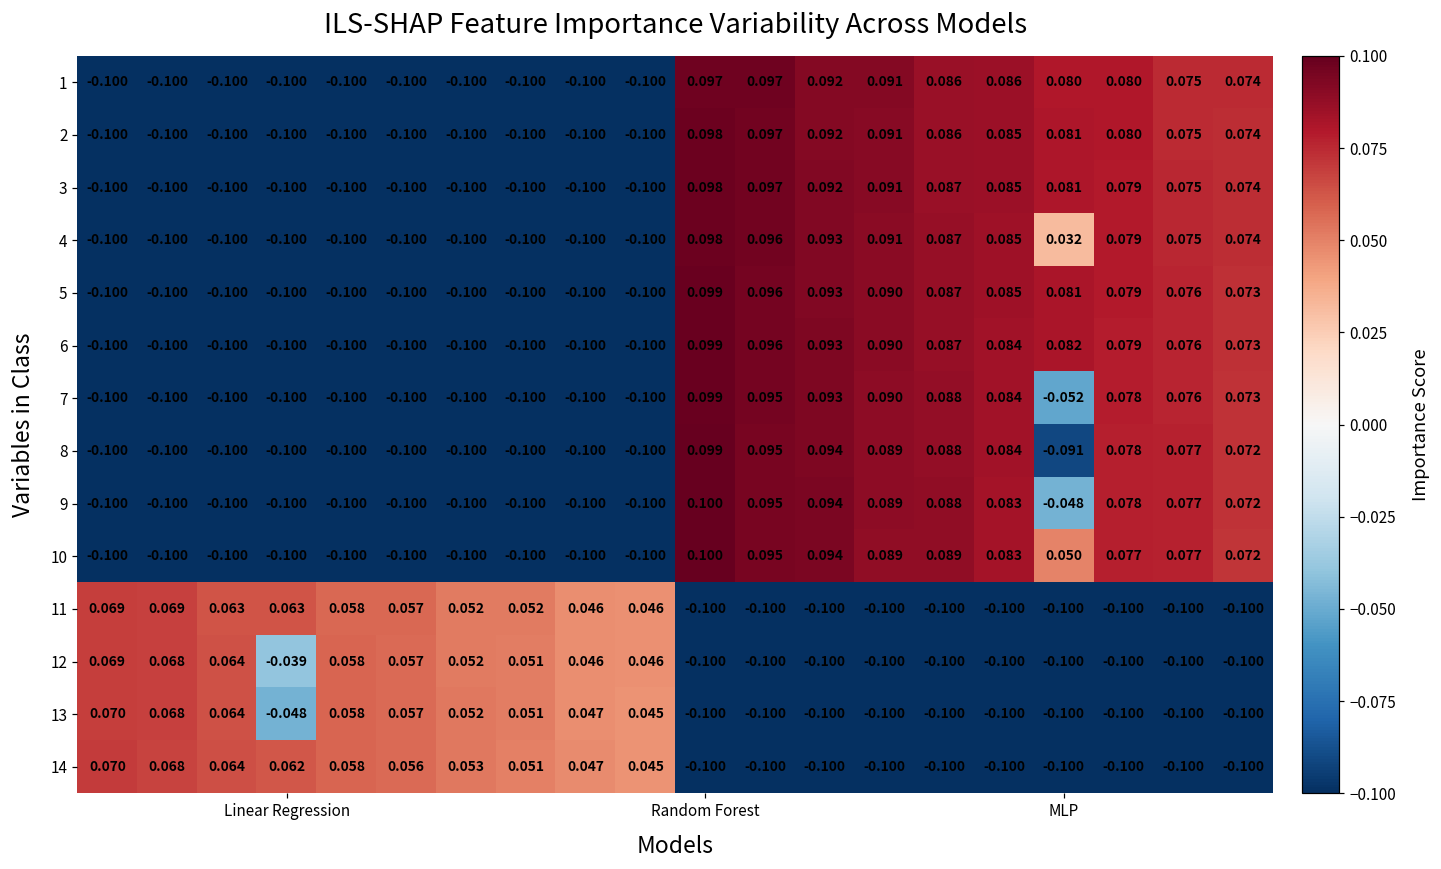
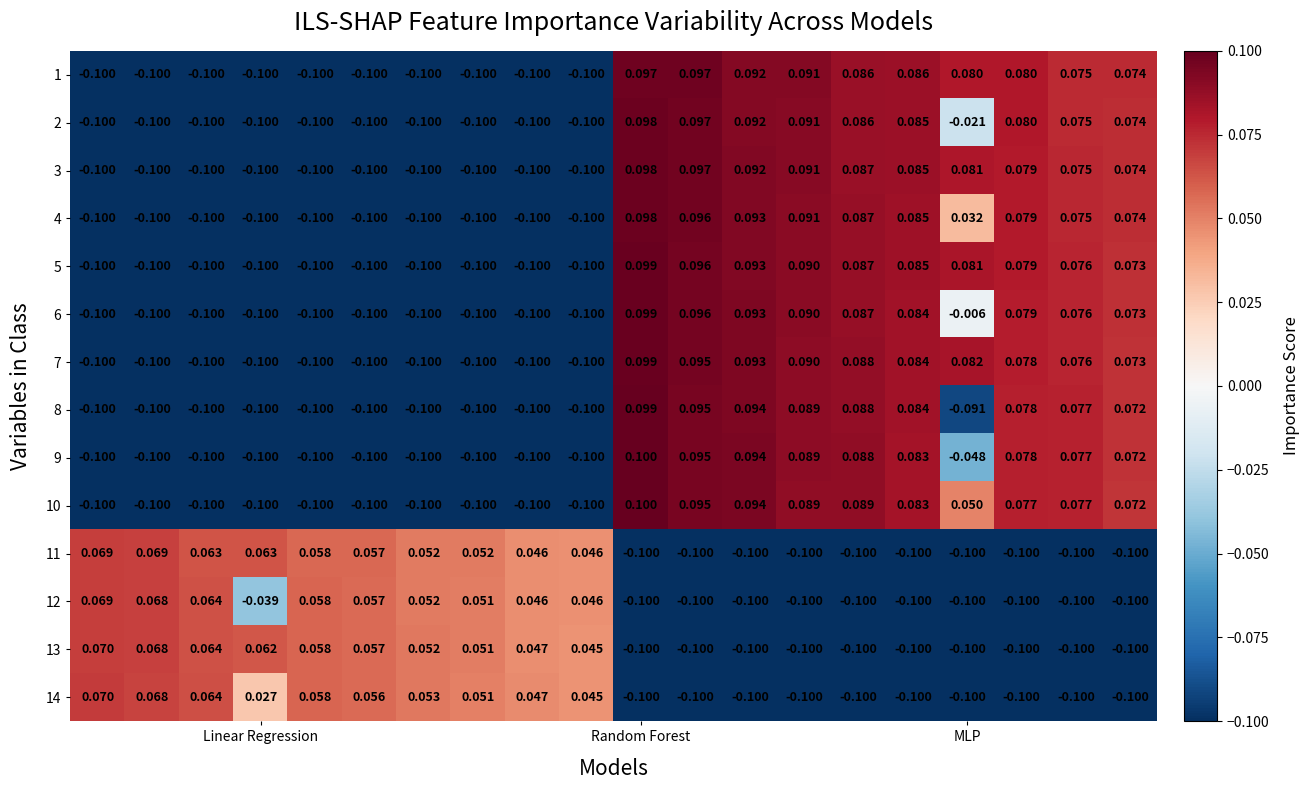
2, MLP: 0.081 -> -0.021
6, MLP: 0.082 -> -0.006
7, MLP: -0.052 -> 0.082
13, Linear Regression: -0.048 -> 0.062
14, Linear Regression: 0.062 -> 0.027
